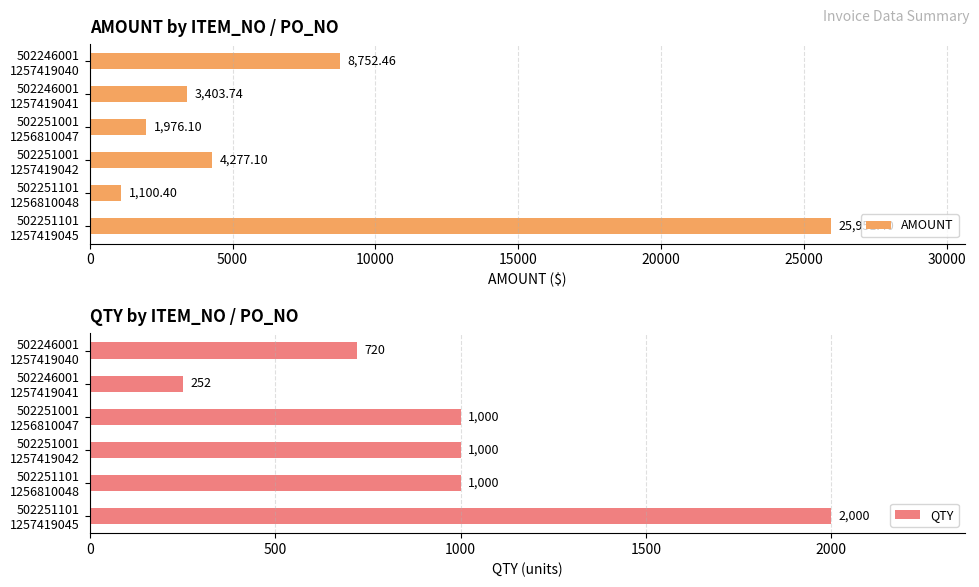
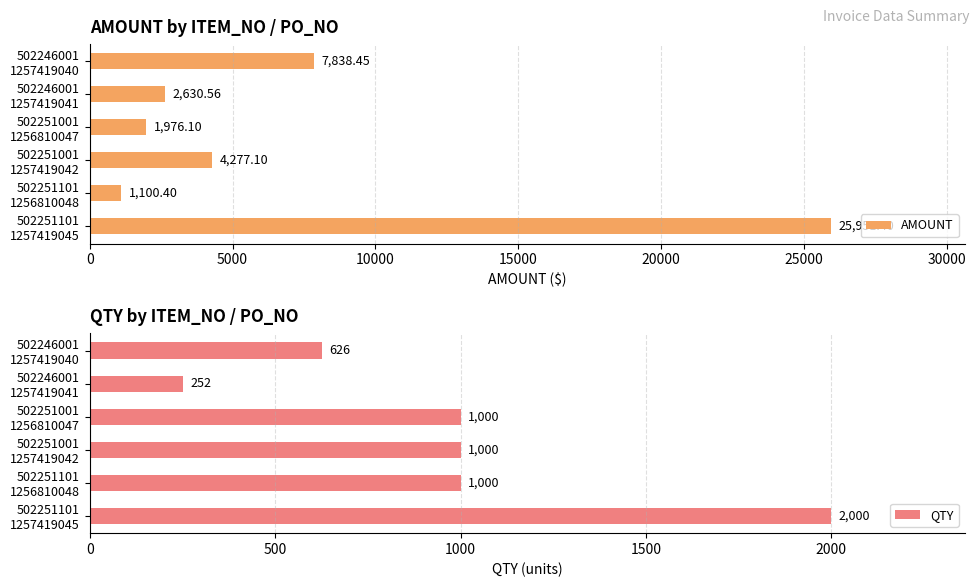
AMOUNT by ITEM_NO / PO_NO, 502246001 1257419040: 8,752.46 -> 7,838.45
AMOUNT by ITEM_NO / PO_NO, 502246001 1257419041: 3,403.74 -> 2,630.56
QTY by ITEM_NO / PO_NO, 502246001 1257419040: 720 -> 626
